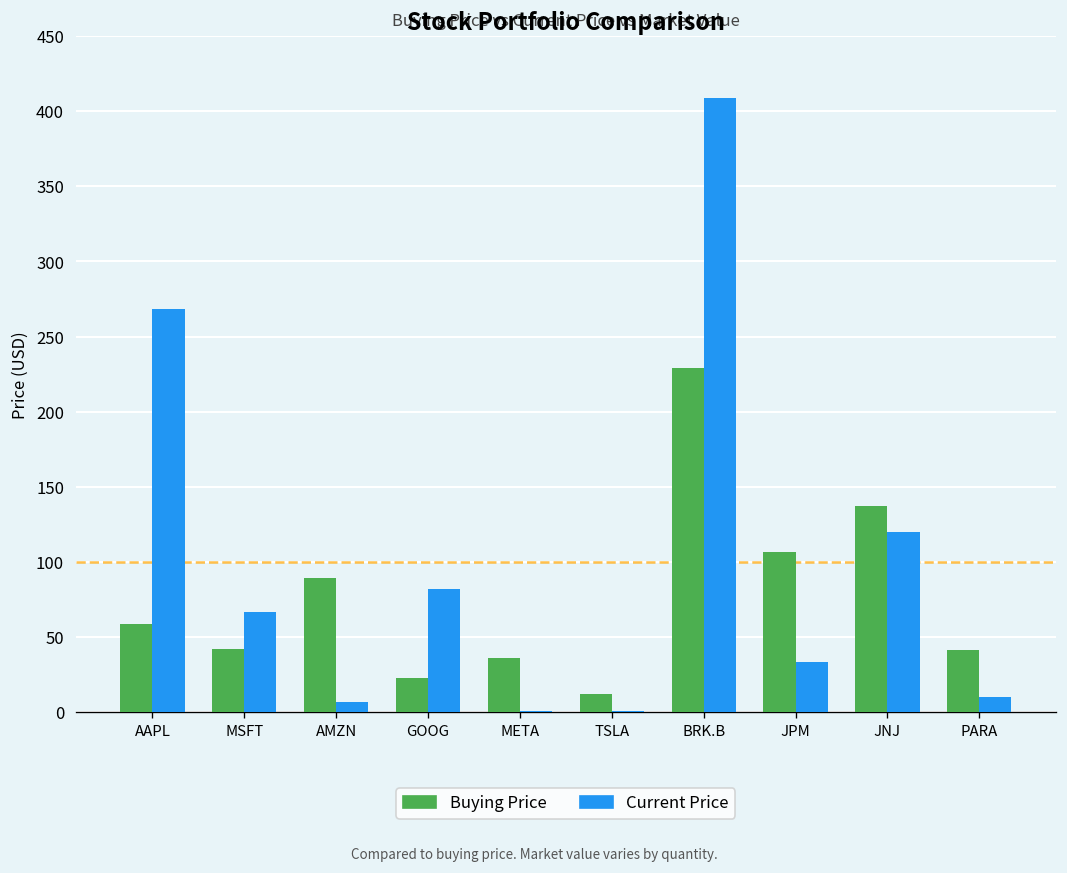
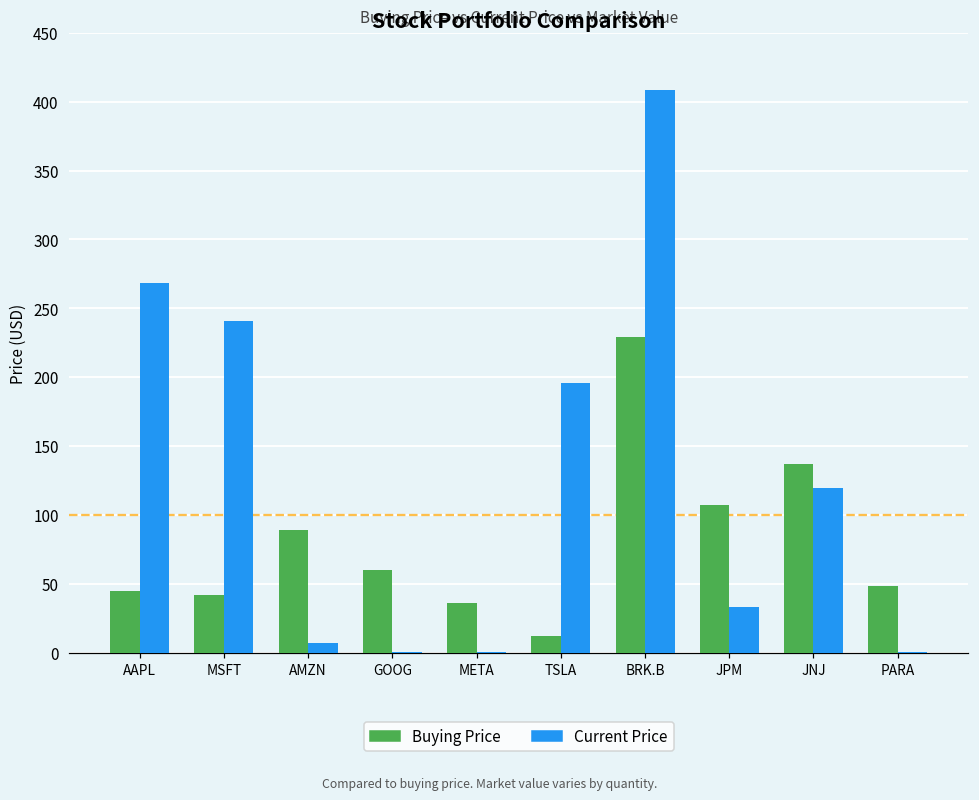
Buying Price, AAPL: 59 -> 45
Current Price, MSFT: 67 -> 241
Buying Price, GOOG: 23 -> 60
Current Price, GOOG: 82 -> 1
Current Price, TSLA: 1 -> 196
Buying Price, PARA: 42 -> 49
Current Price, PARA: 10 -> 1
